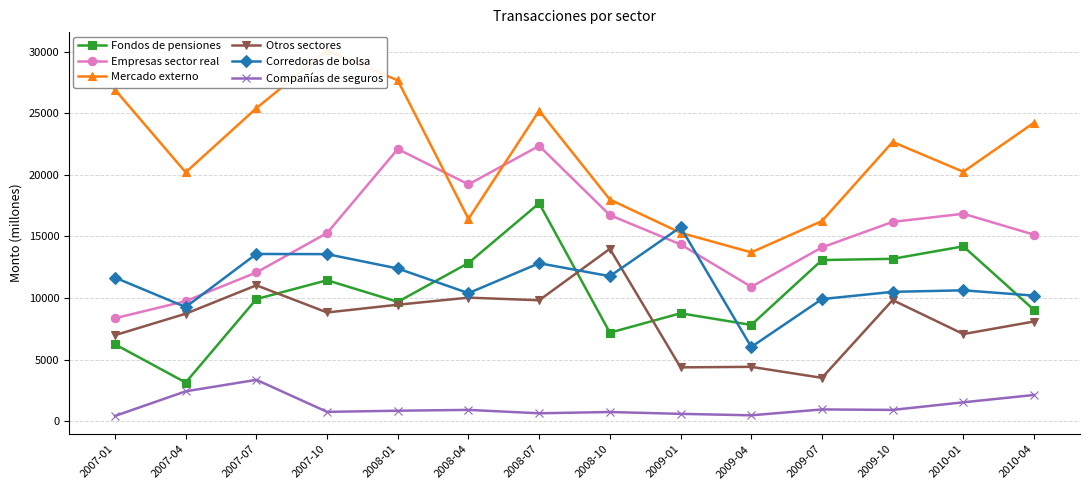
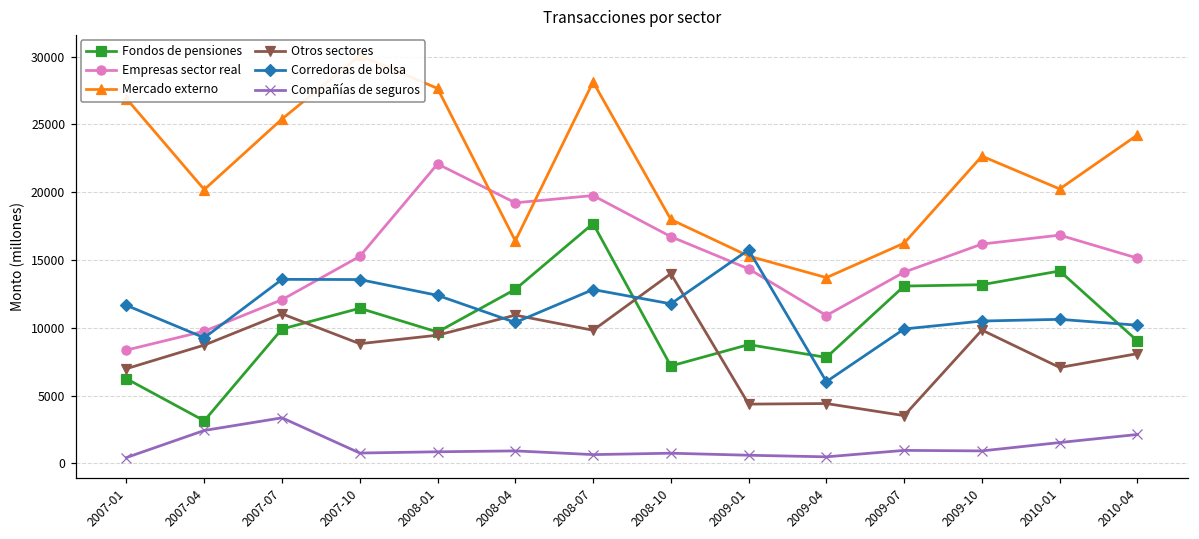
Otros sectores, 2008-04: 10000 -> 10900
Empresas sector real, 2008-07: 22300 -> 19800
Mercado externo, 2008-07: 25200 -> 28100
